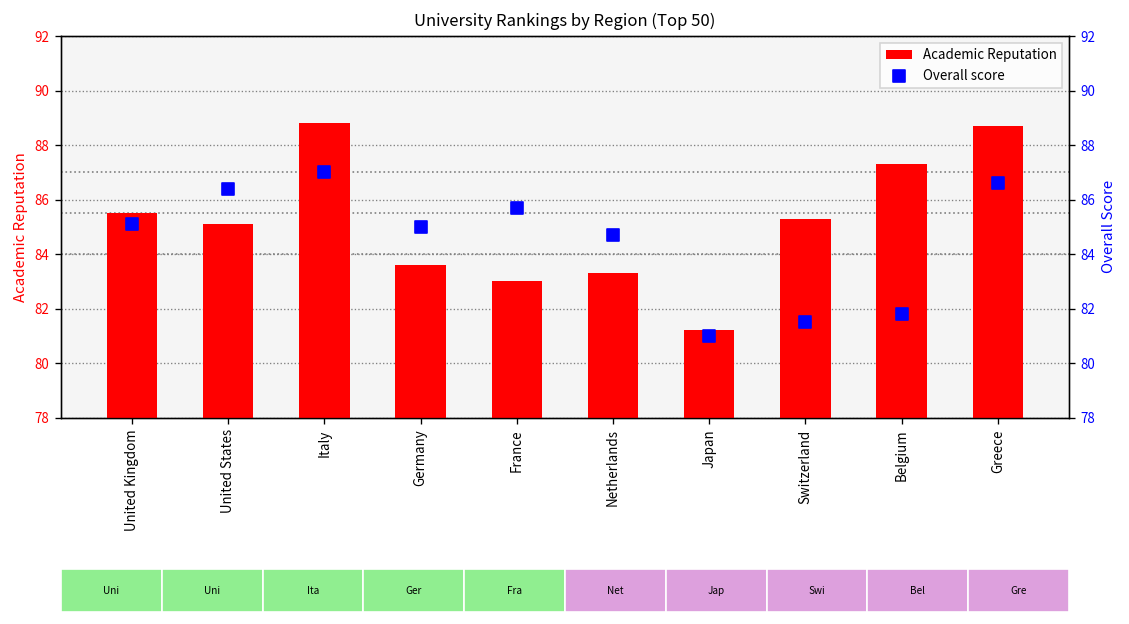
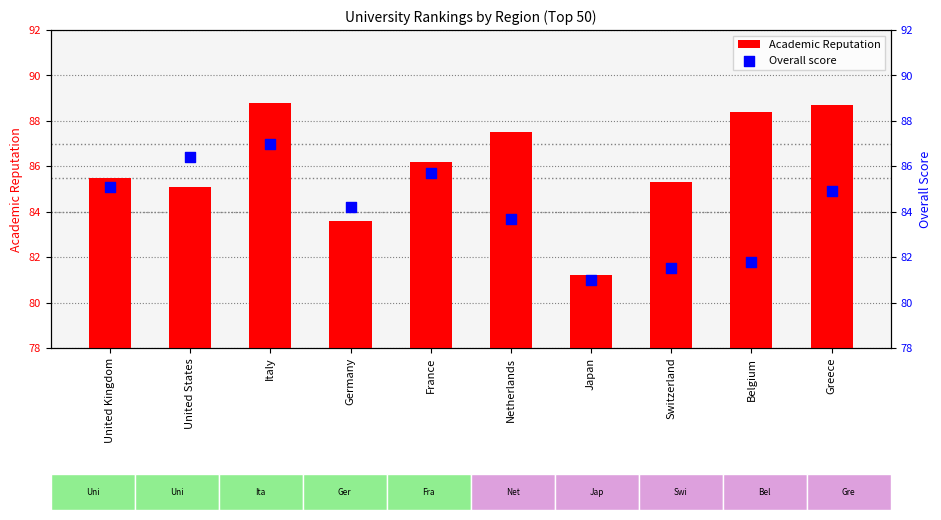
Academic Reputation, France: 83.0 -> 86.2
Academic Reputation, Netherlands: 83.3 -> 87.5
Academic Reputation, Belgium: 87.3 -> 88.4
Overall score, Germany: 85.0 -> 84.2
Overall score, Netherlands: 84.7 -> 83.7
Overall score, Greece: 86.6 -> 84.9
